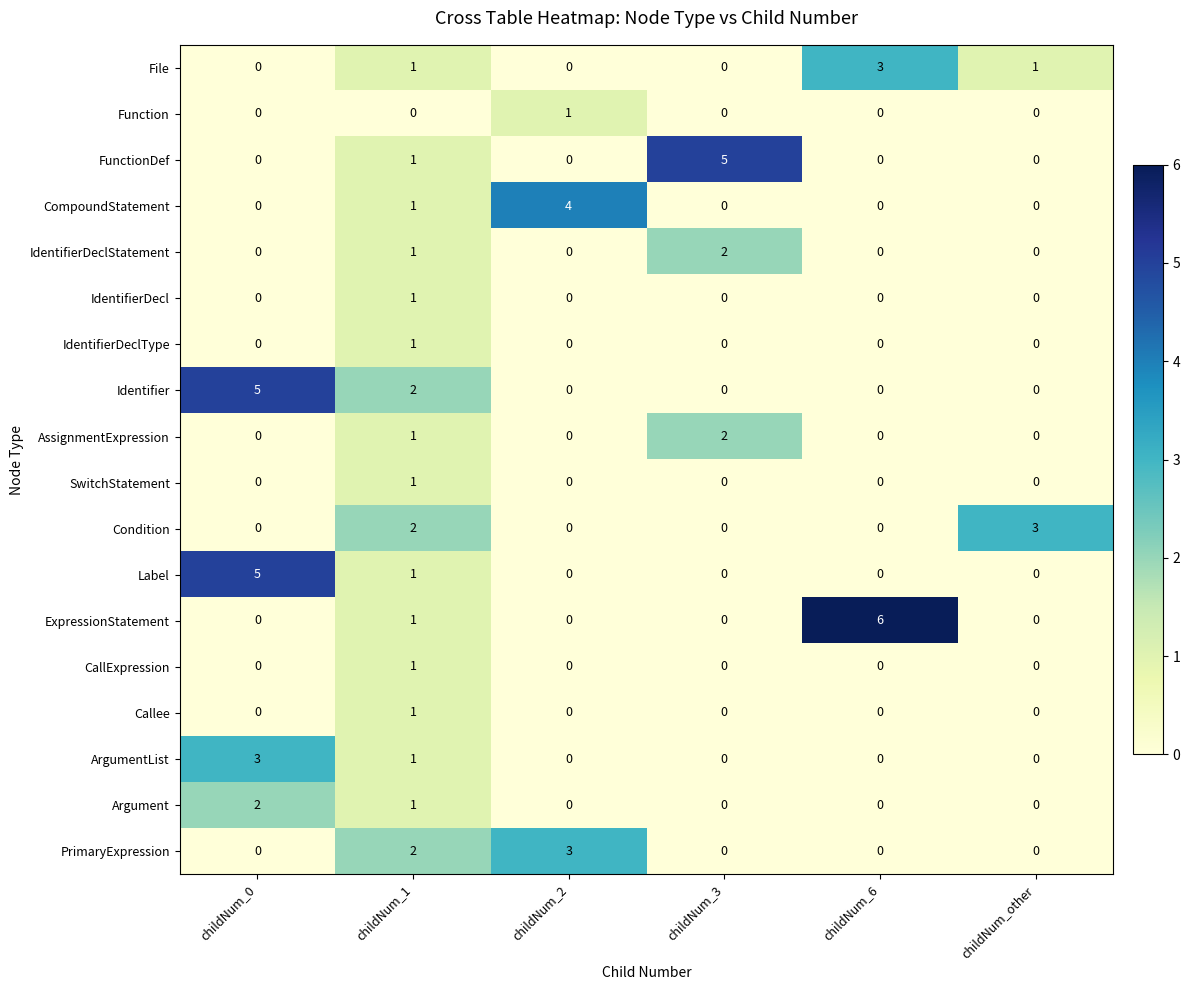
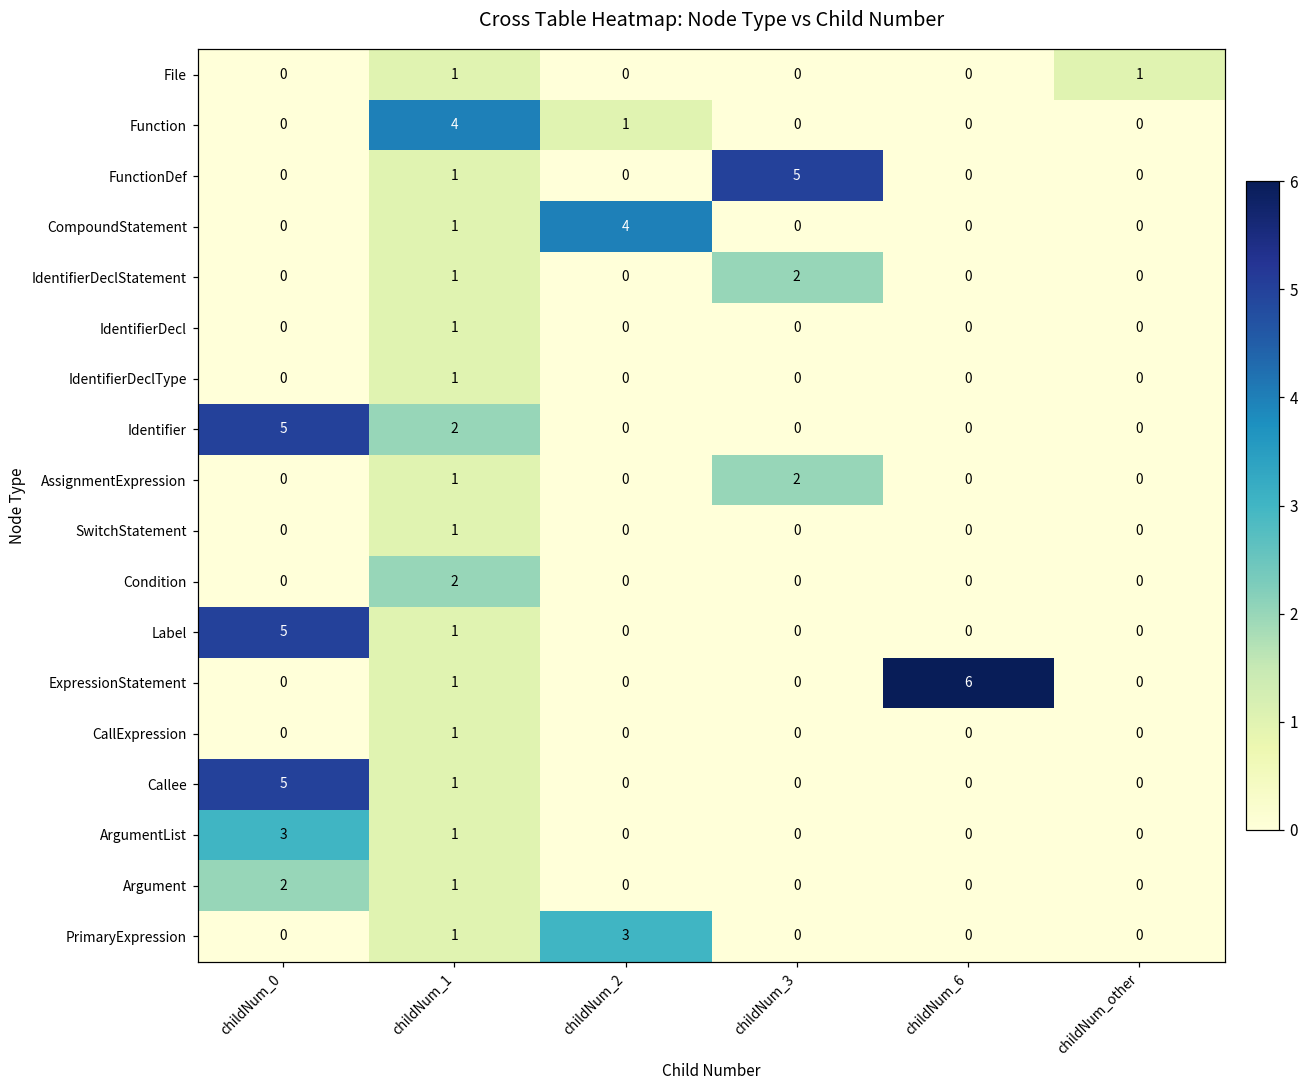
File, childNum_6: 3 -> 0
Function, childNum_1: 0 -> 4
Condition, childNum_other: 3 -> 0
Callee, childNum_0: 0 -> 5
PrimaryExpression, childNum_1: 2 -> 1
